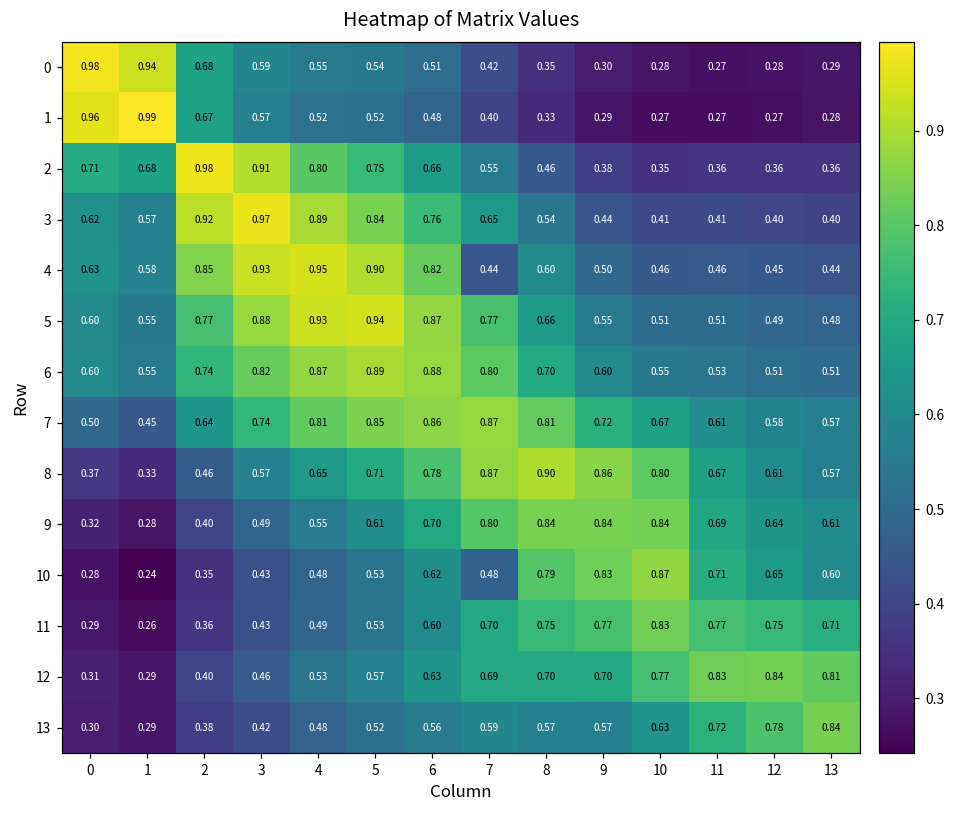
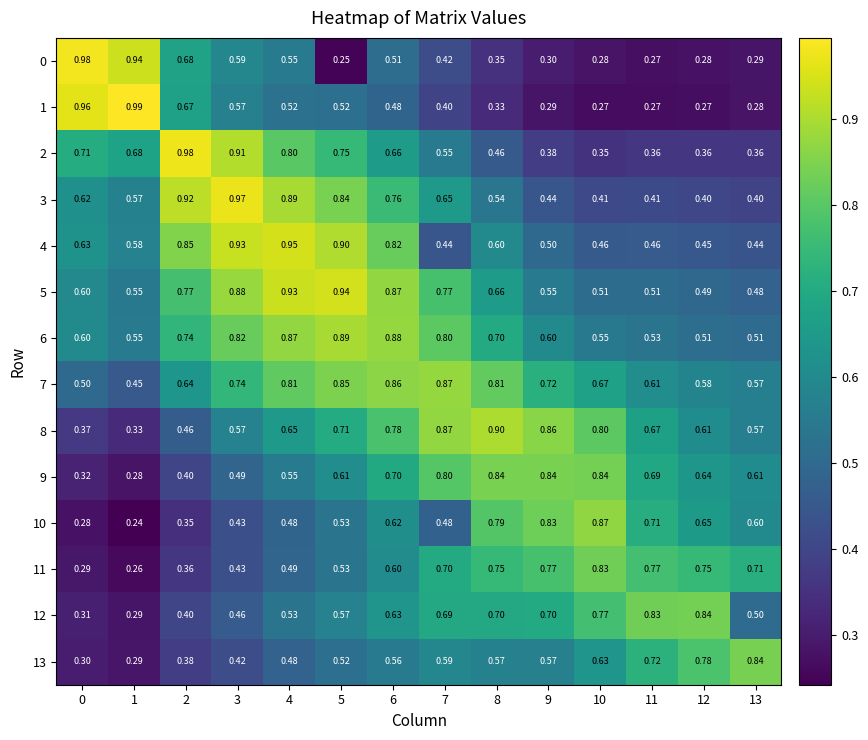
0, 5: 0.54 -> 0.25
12, 13: 0.81 -> 0.50
